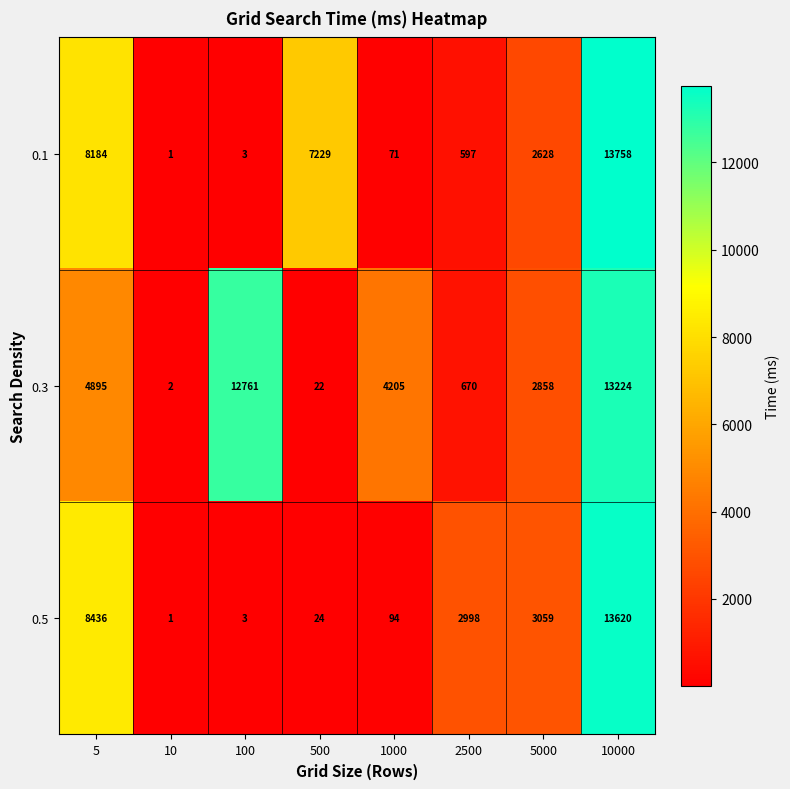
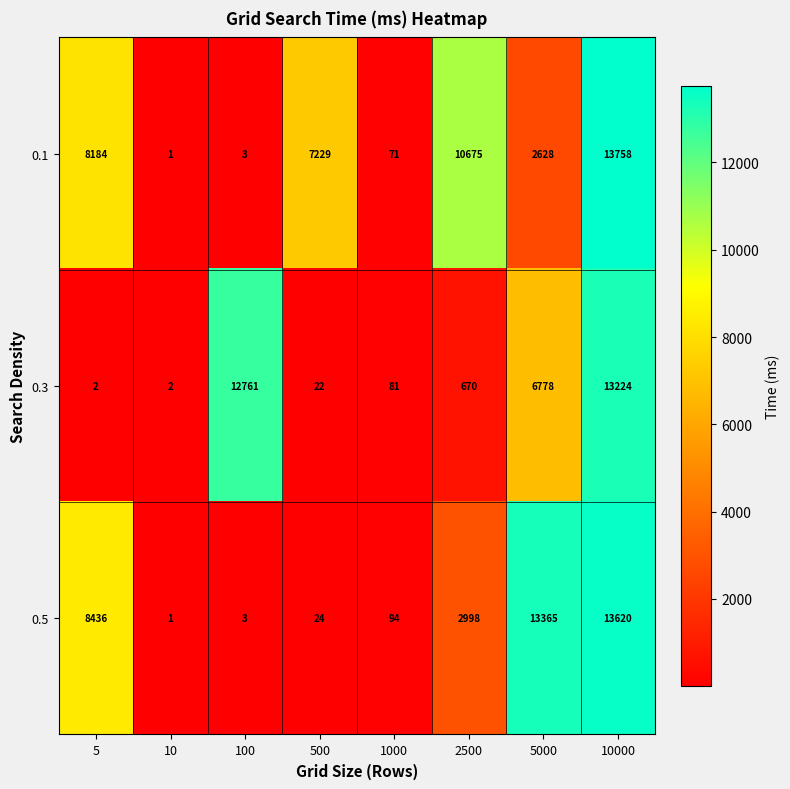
0.1, 2500: 597 -> 10675
0.3, 5: 4895 -> 2
0.3, 1000: 4205 -> 81
0.3, 5000: 2858 -> 6778
0.5, 5000: 3059 -> 13365
